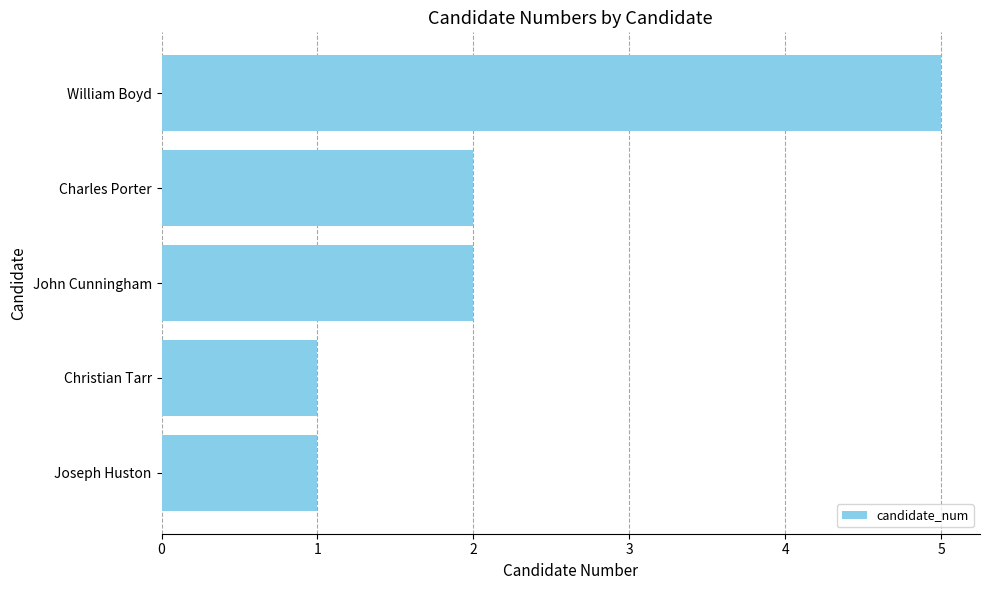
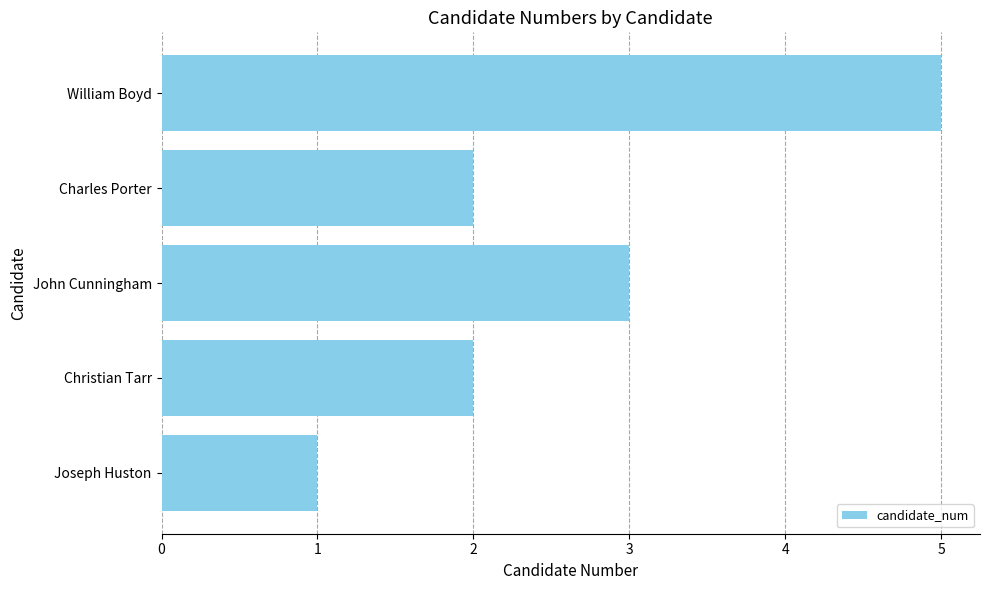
John Cunningham: 2 -> 3
Christian Tarr: 1 -> 2
